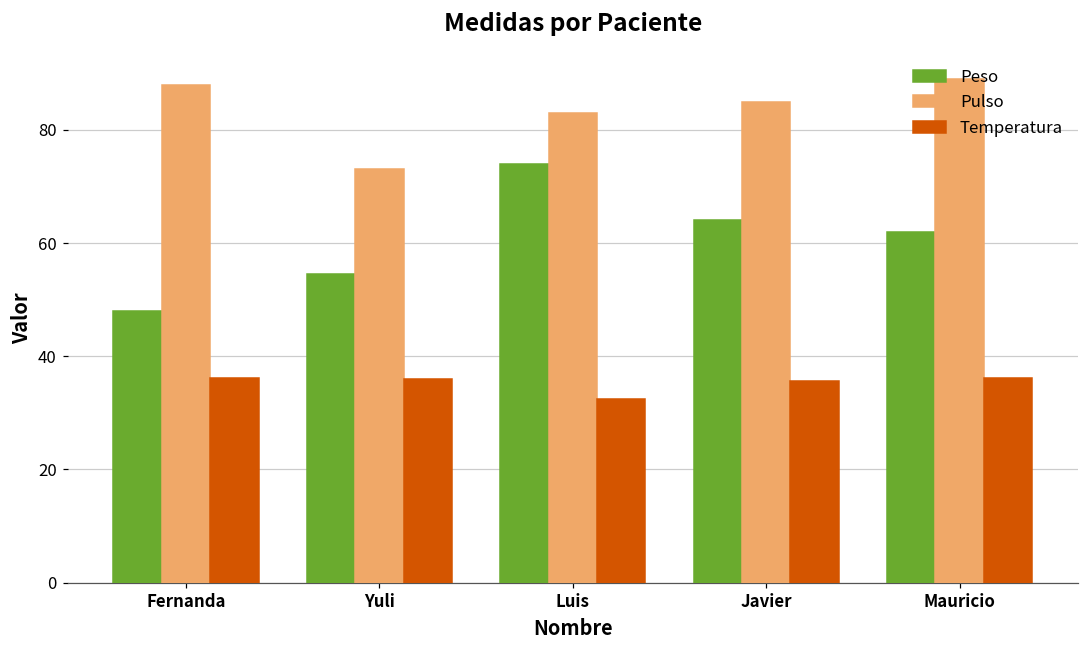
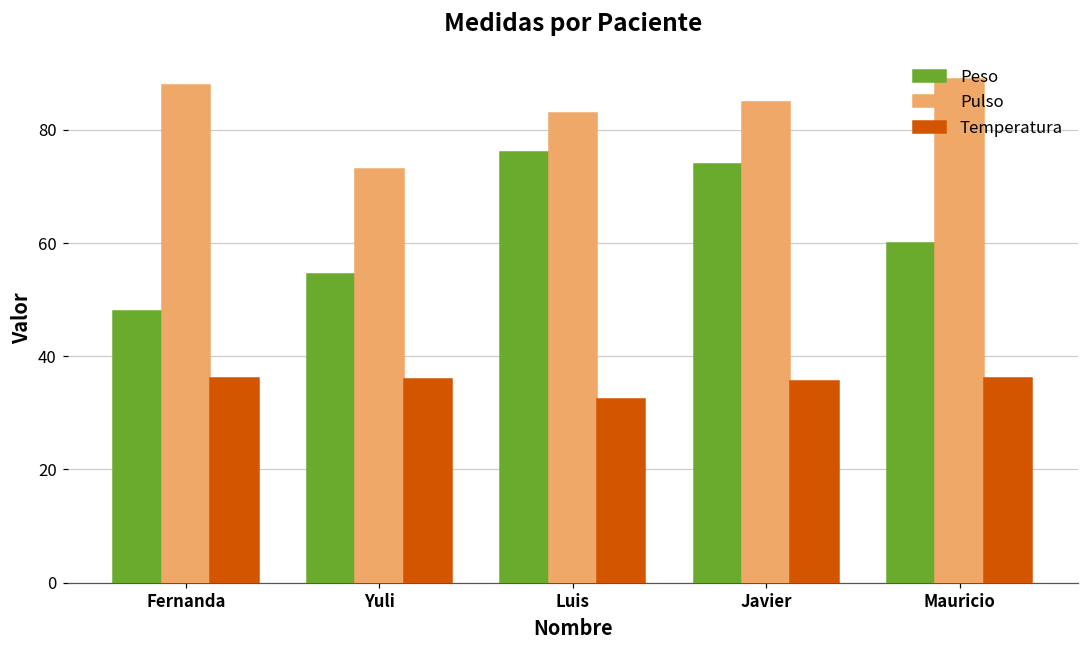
Peso, Luis: 74 -> 76
Peso, Javier: 64 -> 74
Peso, Mauricio: 62 -> 60
